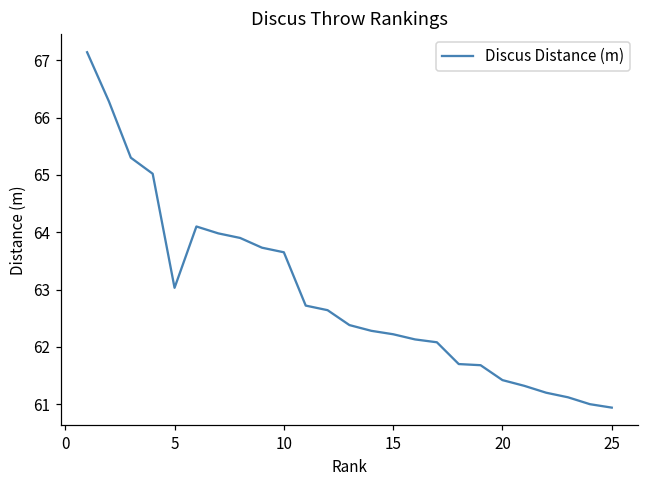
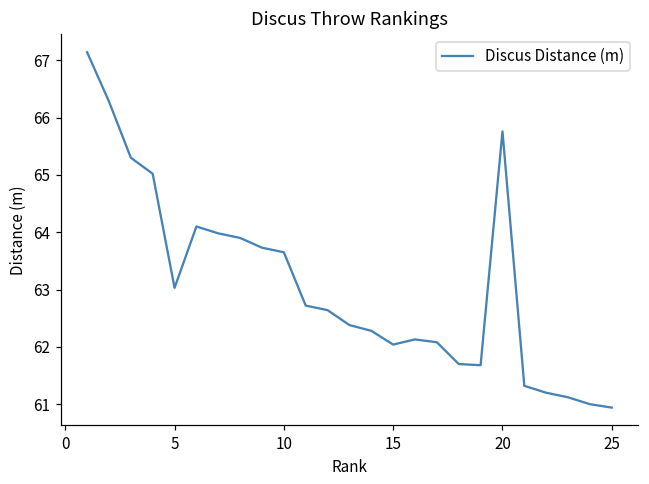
15: 62.2 -> 62.0
20: 61.4 -> 65.8
